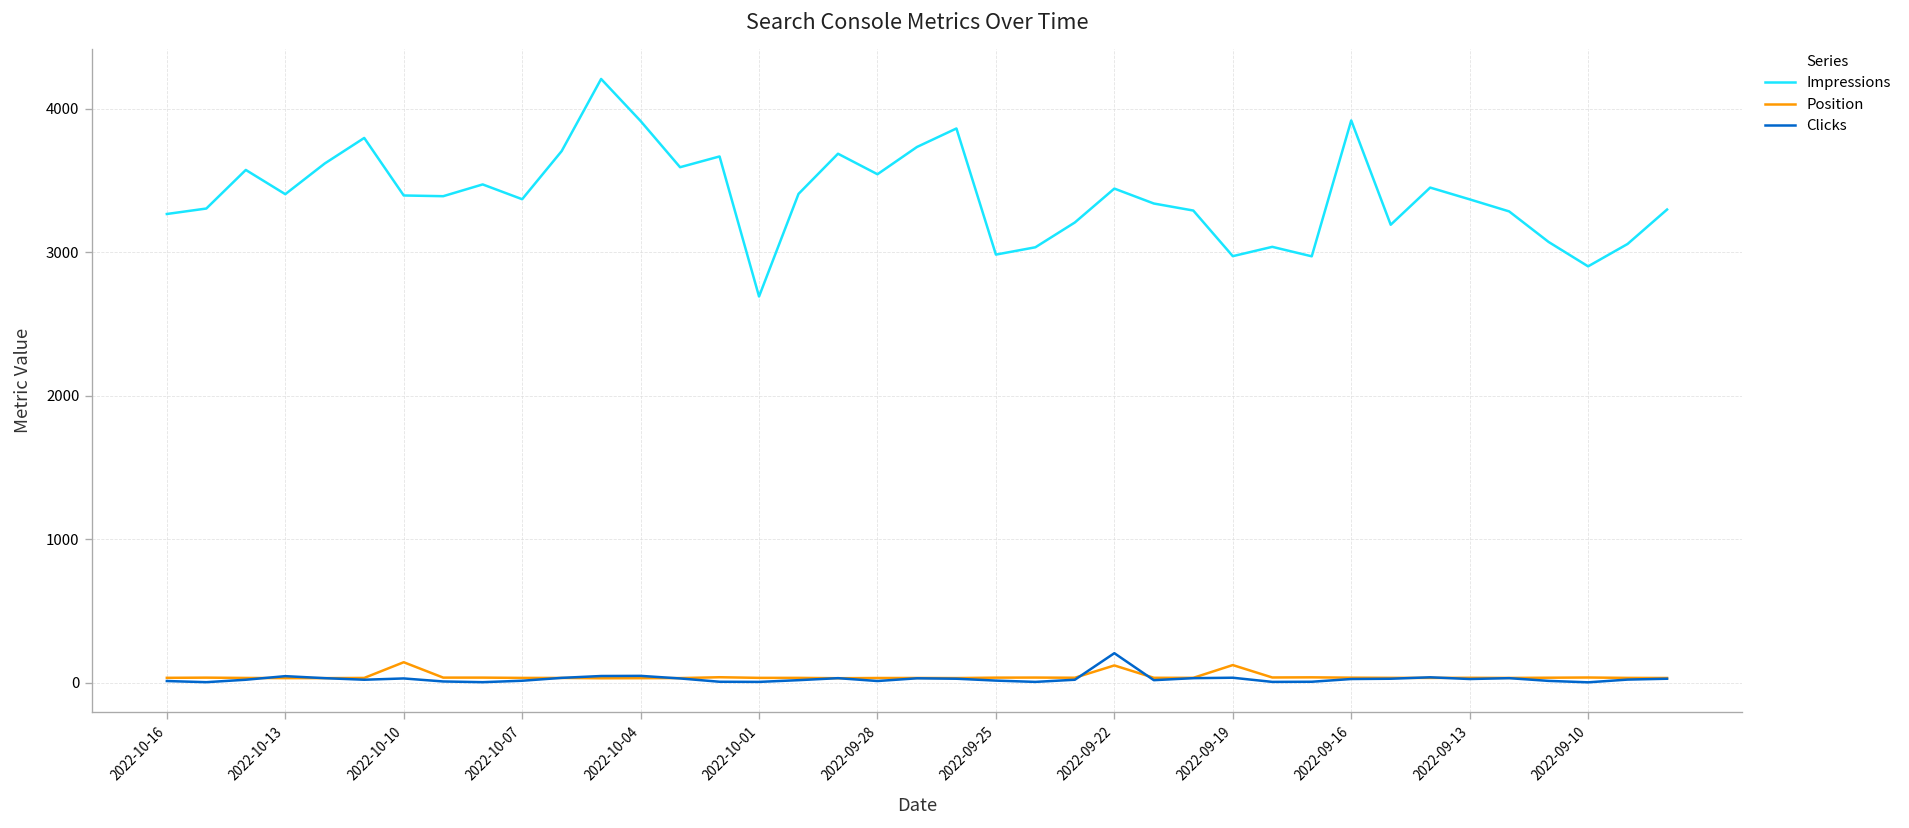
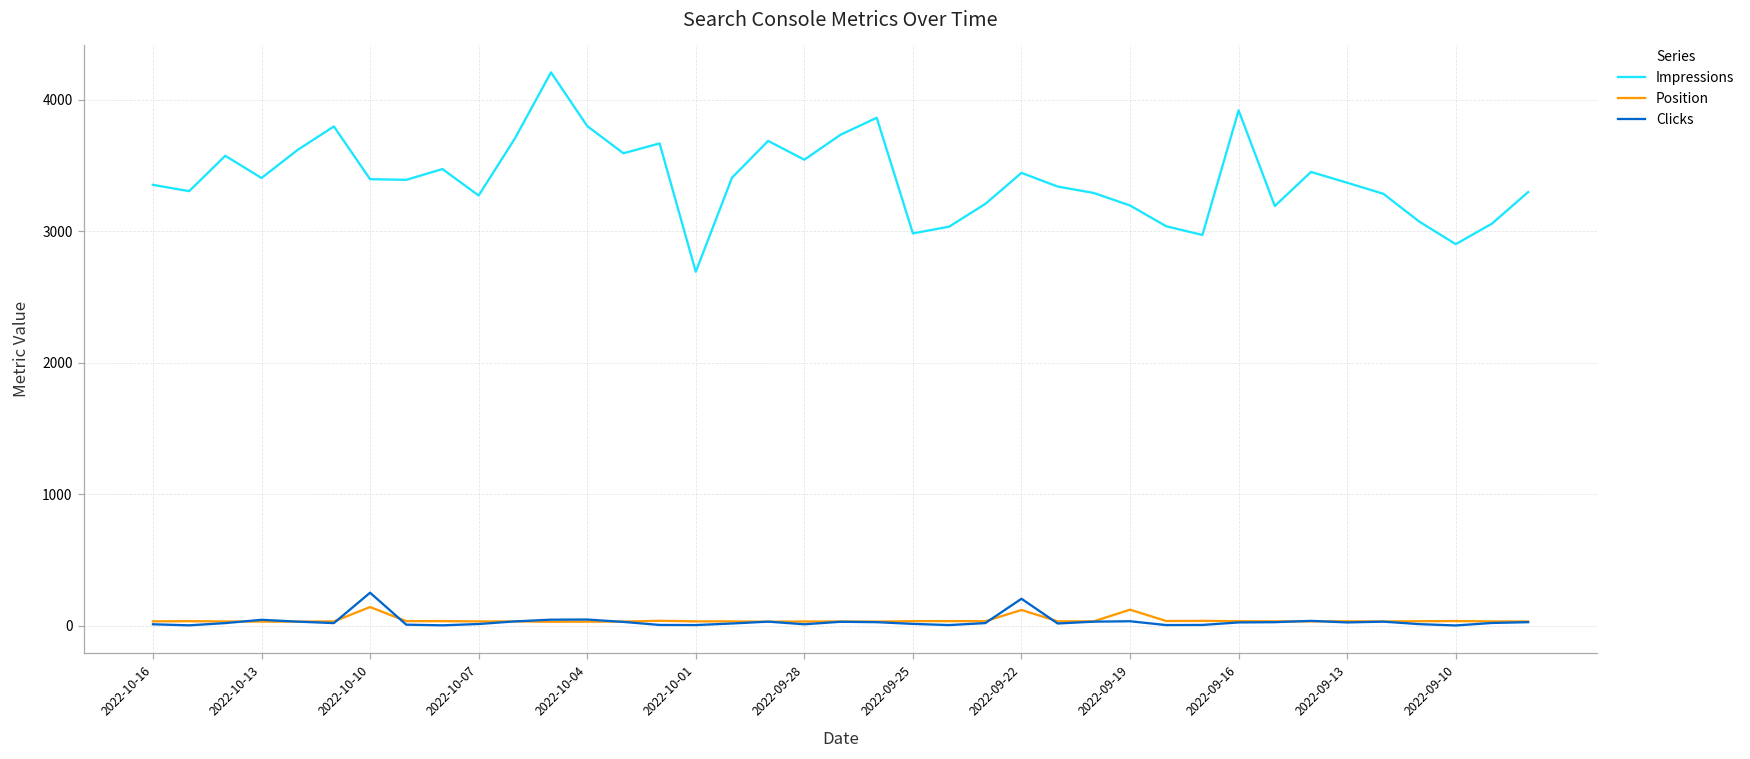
Impressions, 2022-10-16: 3270 -> 3350
Clicks, 2022-10-10: 30 -> 250
Impressions, 2022-10-07: 3370 -> 3270
Impressions, 2022-10-04: 3920 -> 3800
Impressions, 2022-09-19: 2970 -> 3200
